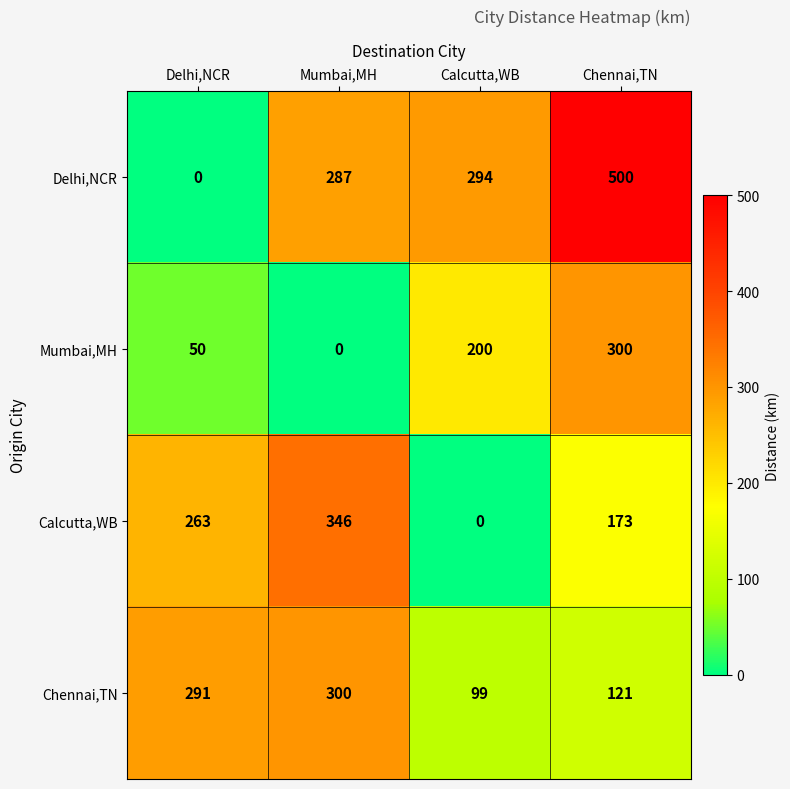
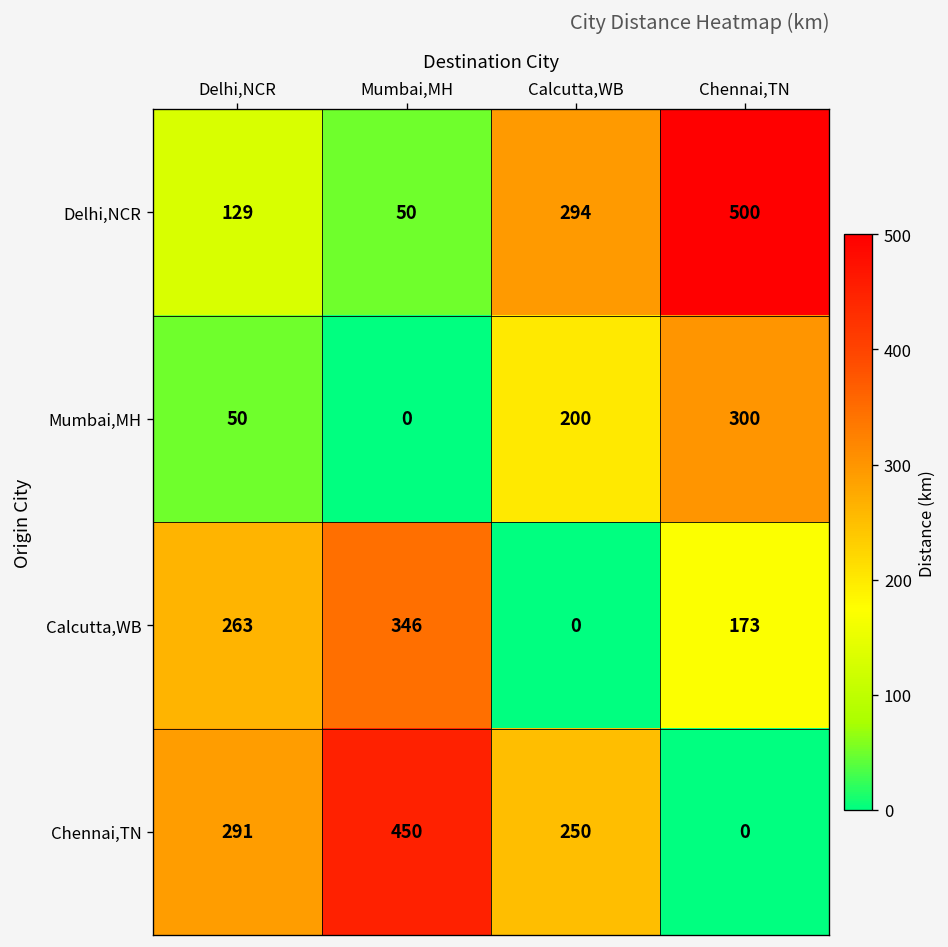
Delhi,NCR, Delhi,NCR: 0 -> 129
Delhi,NCR, Mumbai,MH: 287 -> 50
Chennai,TN, Mumbai,MH: 300 -> 450
Chennai,TN, Calcutta,WB: 99 -> 250
Chennai,TN, Chennai,TN: 121 -> 0
